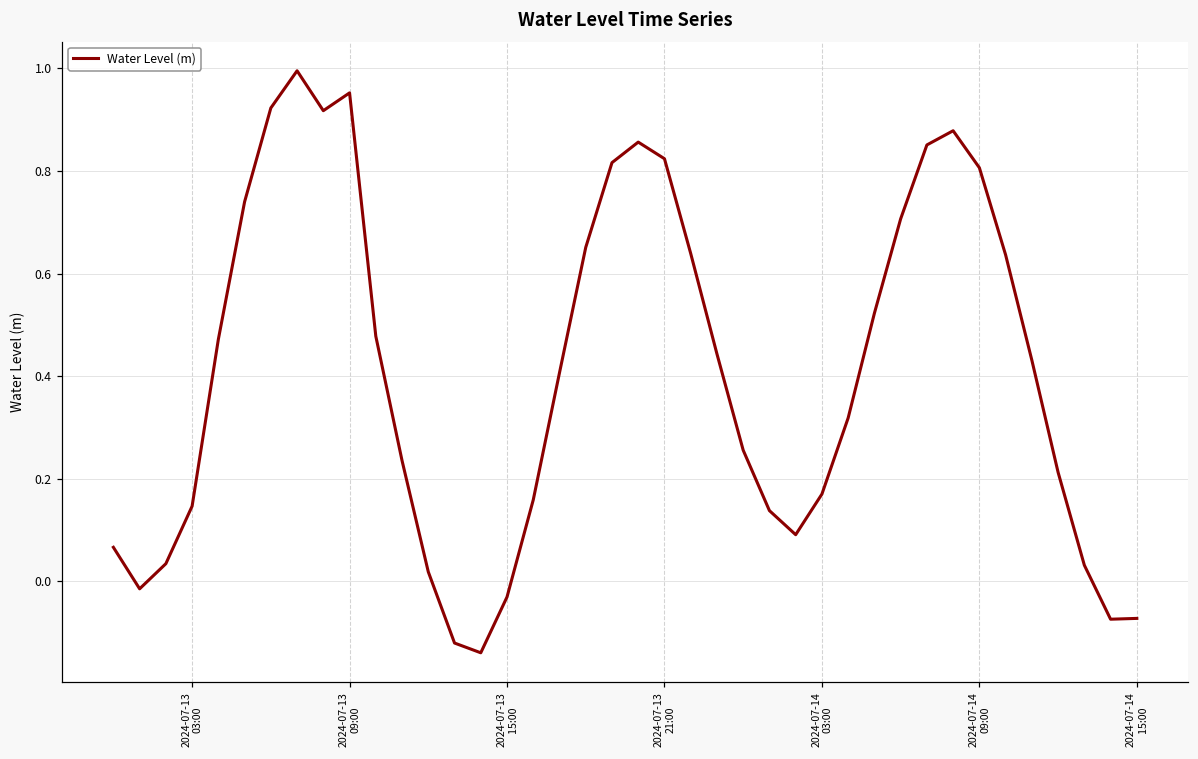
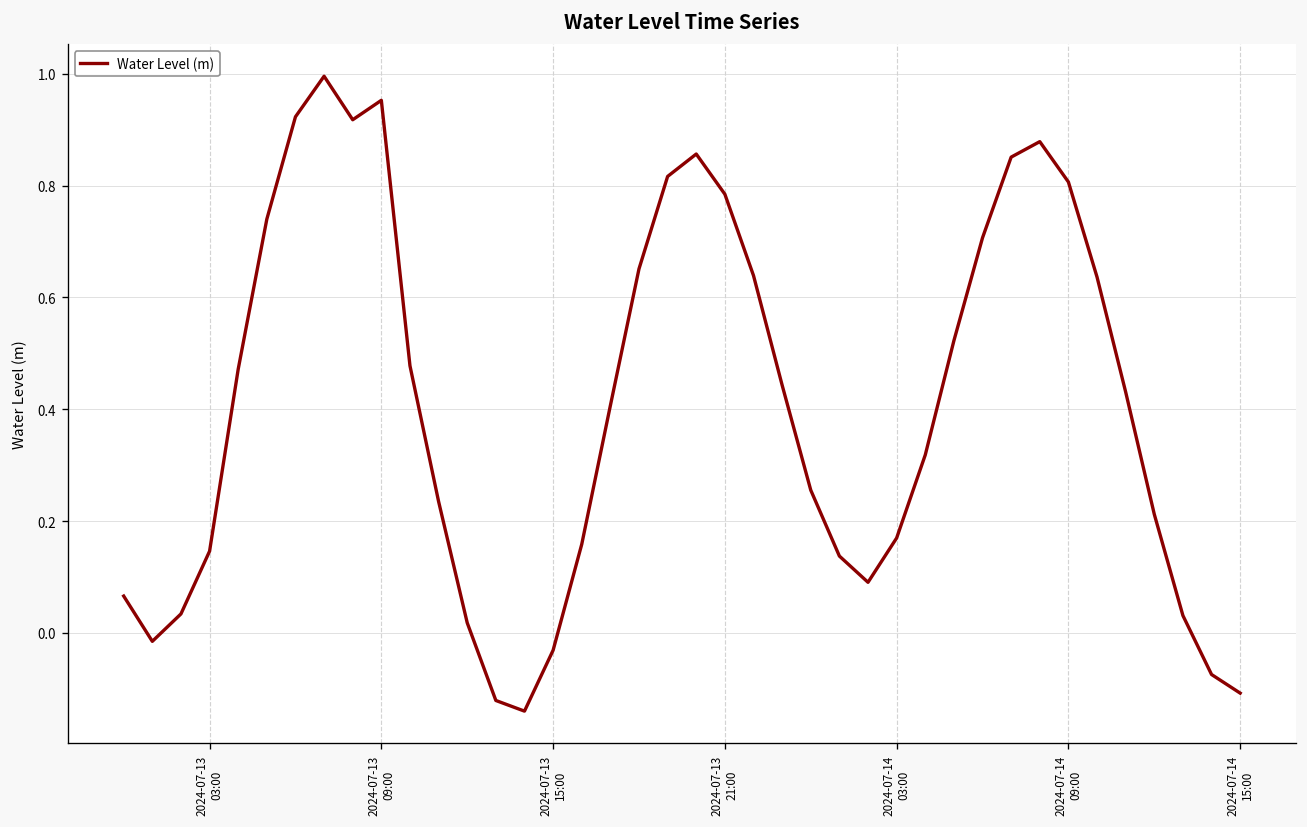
2024-07-13 21:00: 0.82 -> 0.78
2024-07-14 15:00: -0.07 -> -0.11
